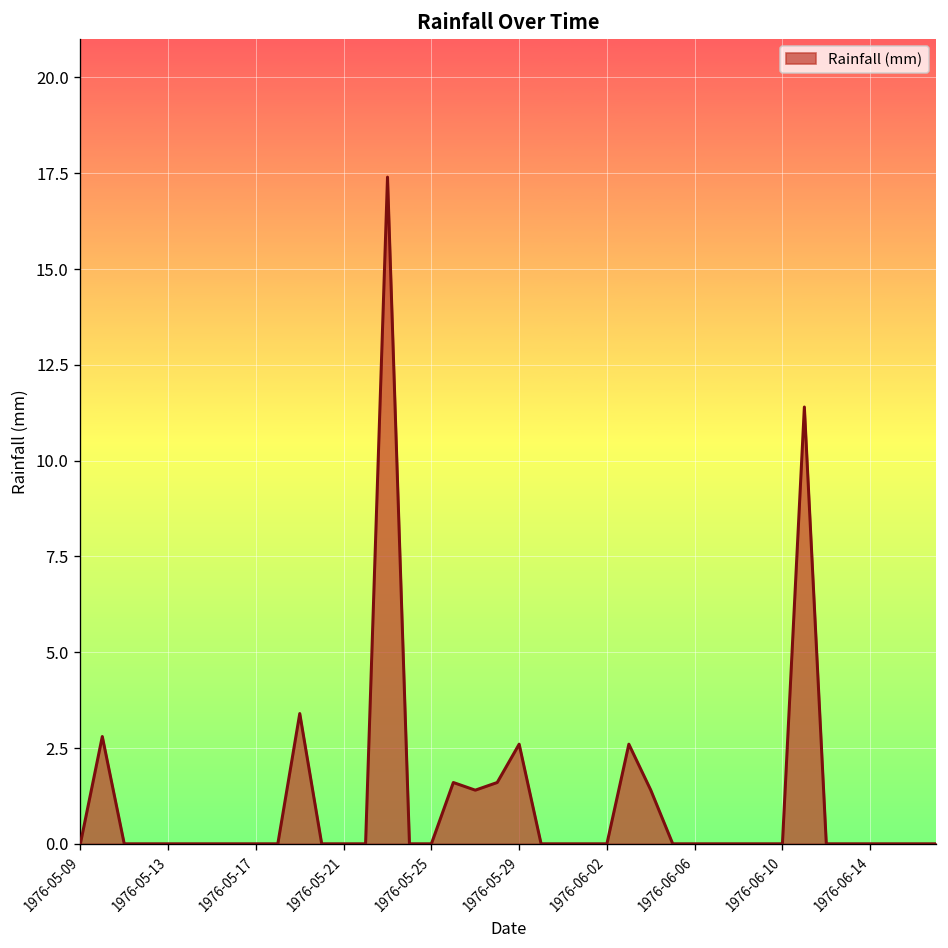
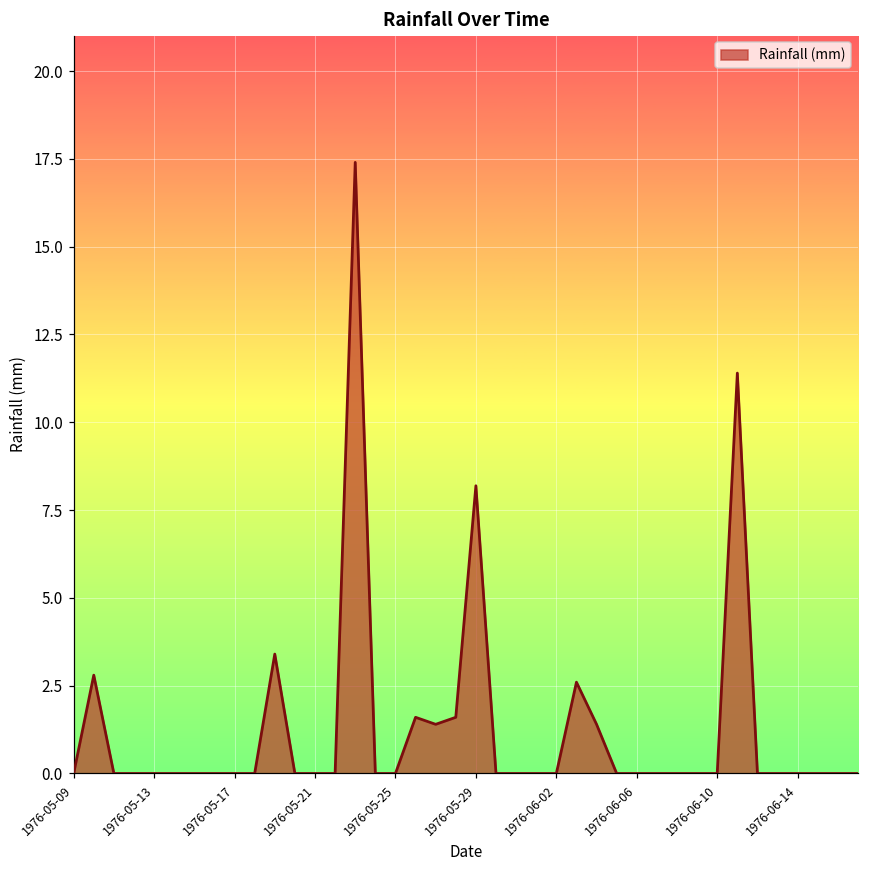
1976-05-29: 2.6 -> 8.2
